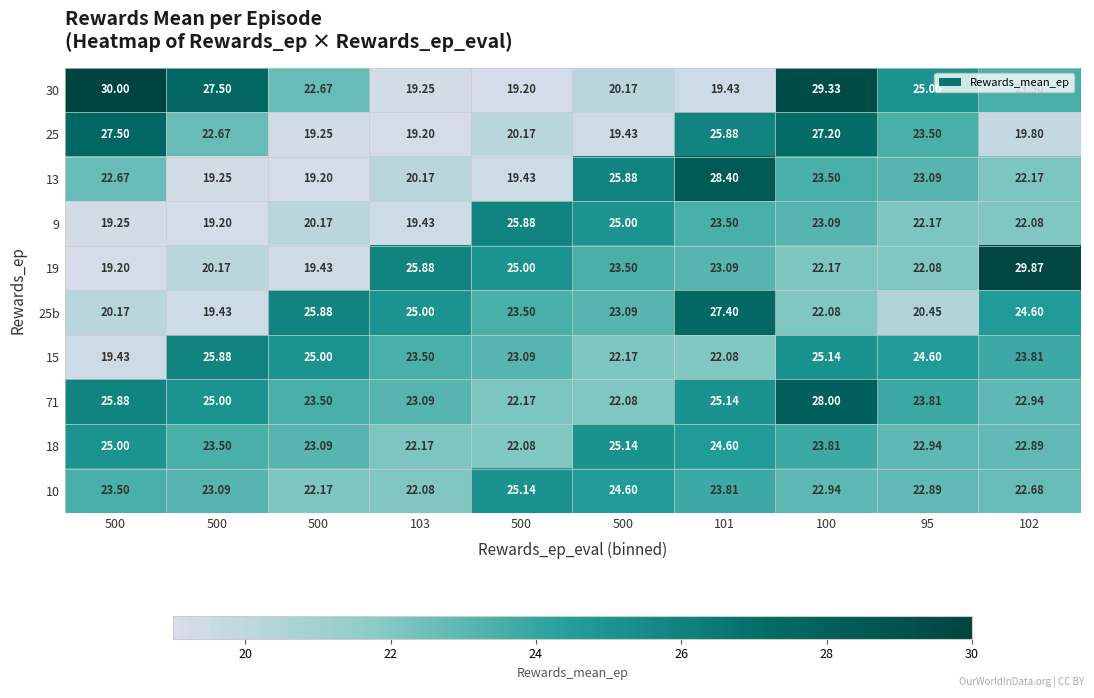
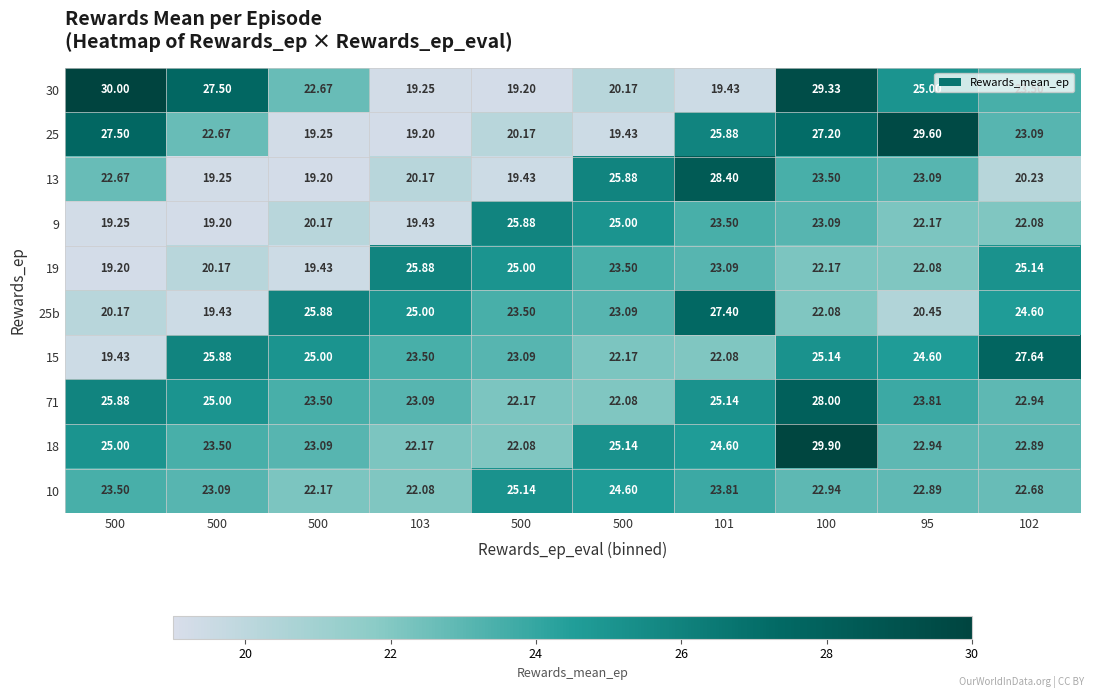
25, 95: 23.50 -> 29.60
25, 102: 19.80 -> 23.09
13, 102: 22.17 -> 20.23
19, 102: 29.87 -> 25.14
15, 102: 23.81 -> 27.64
18, 100: 23.81 -> 29.90
